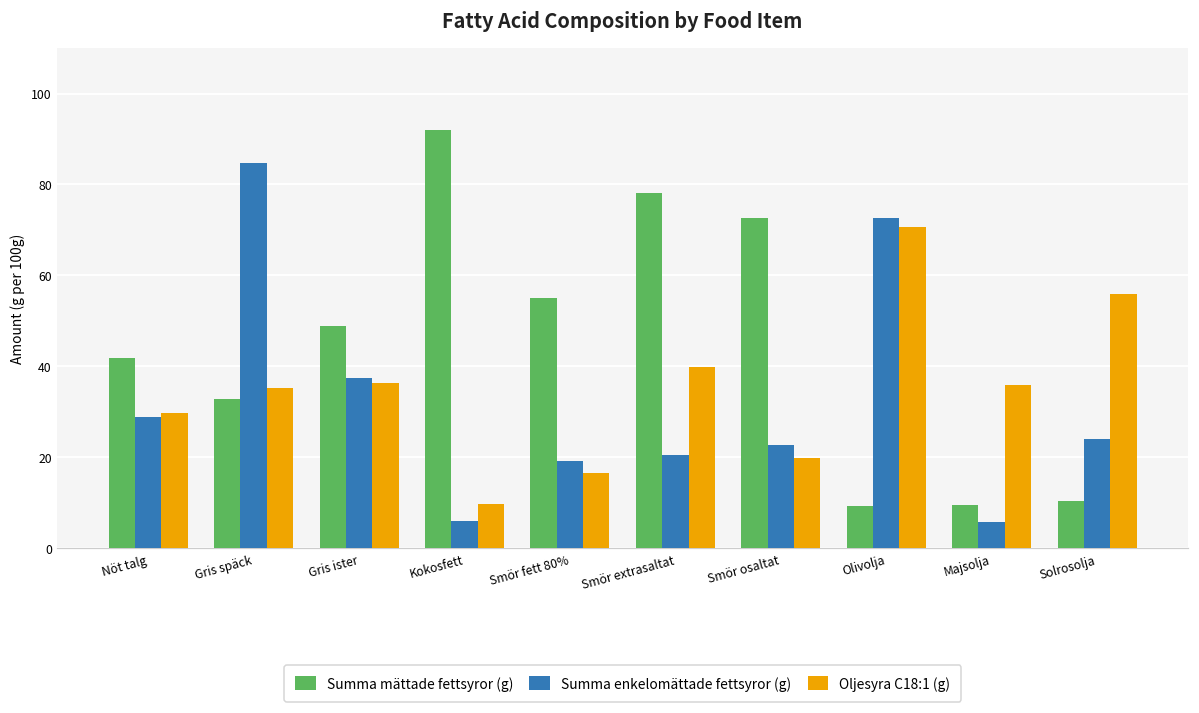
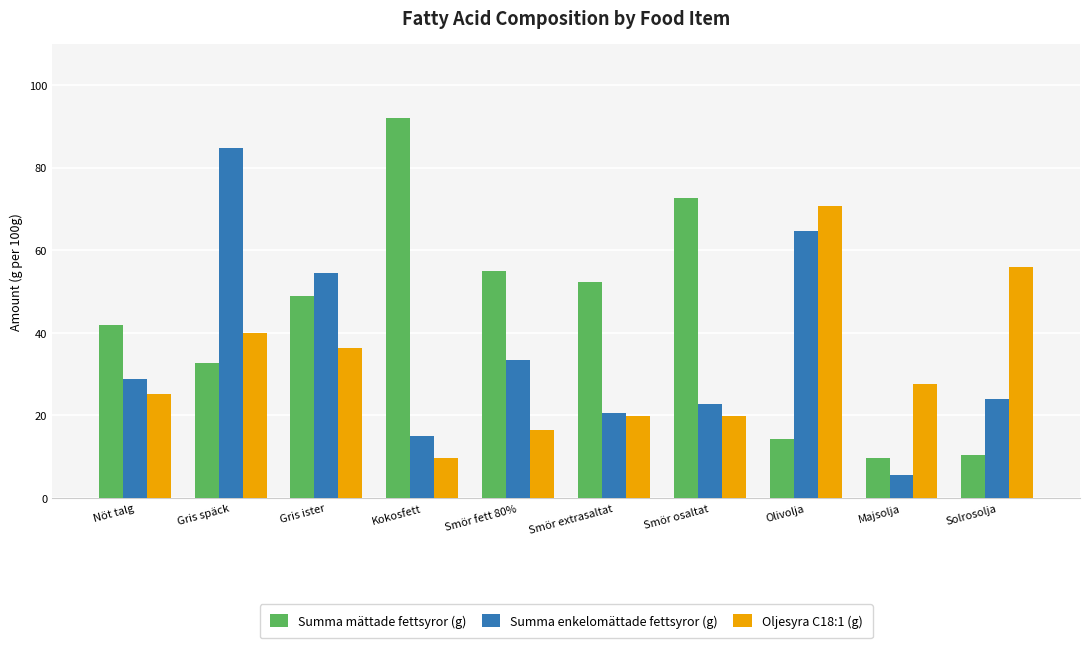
Oljesyra C18:1 (g), Nöt talg: 30 -> 25
Oljesyra C18:1 (g), Gris späck: 35 -> 40
Summa enkelomättade fettsyror (g), Gris ister: 38 -> 55
Summa enkelomättade fettsyror (g), Kokosfett: 6 -> 15
Summa enkelomättade fettsyror (g), Smör fett 80%: 19 -> 33
Summa mättade fettsyror (g), Smör extrasaltat: 78 -> 52
Oljesyra C18:1 (g), Smör extrasaltat: 40 -> 20
Summa mättade fettsyror (g), Olivolja: 9 -> 14
Summa enkelomättade fettsyror (g), Olivolja: 73 -> 65
Oljesyra C18:1 (g), Majsolja: 36 -> 28
